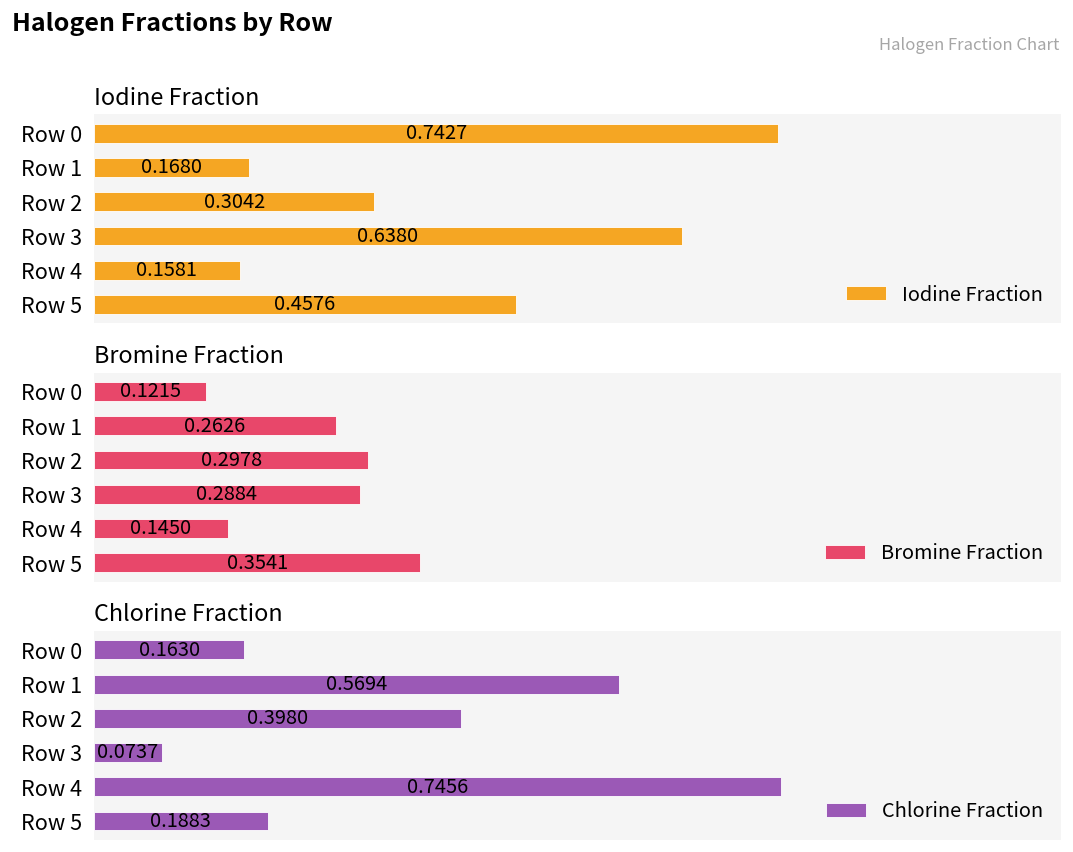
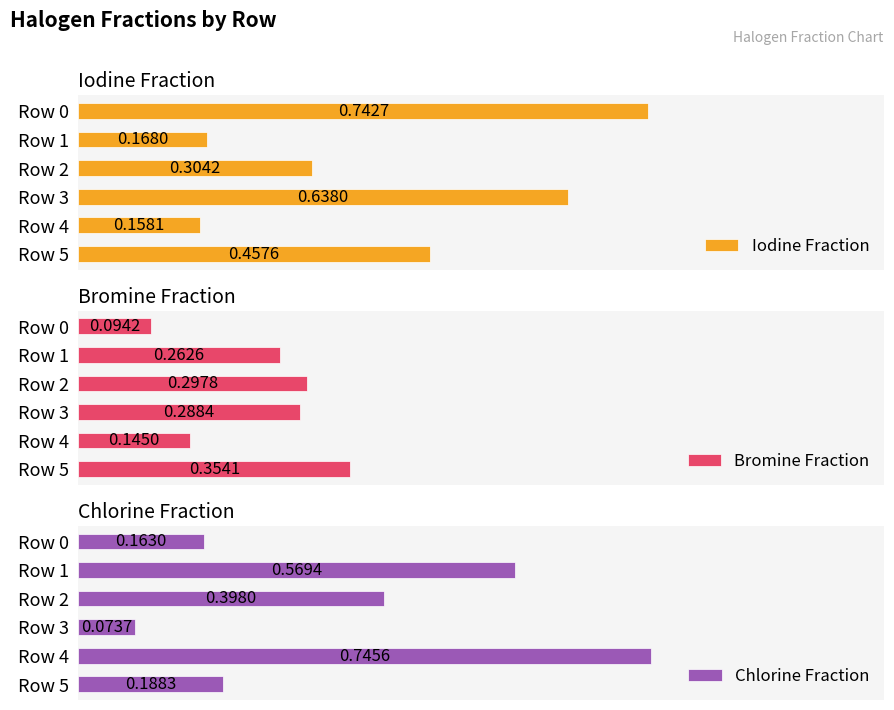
Bromine Fraction, Row 0: 0.1215 -> 0.0942
